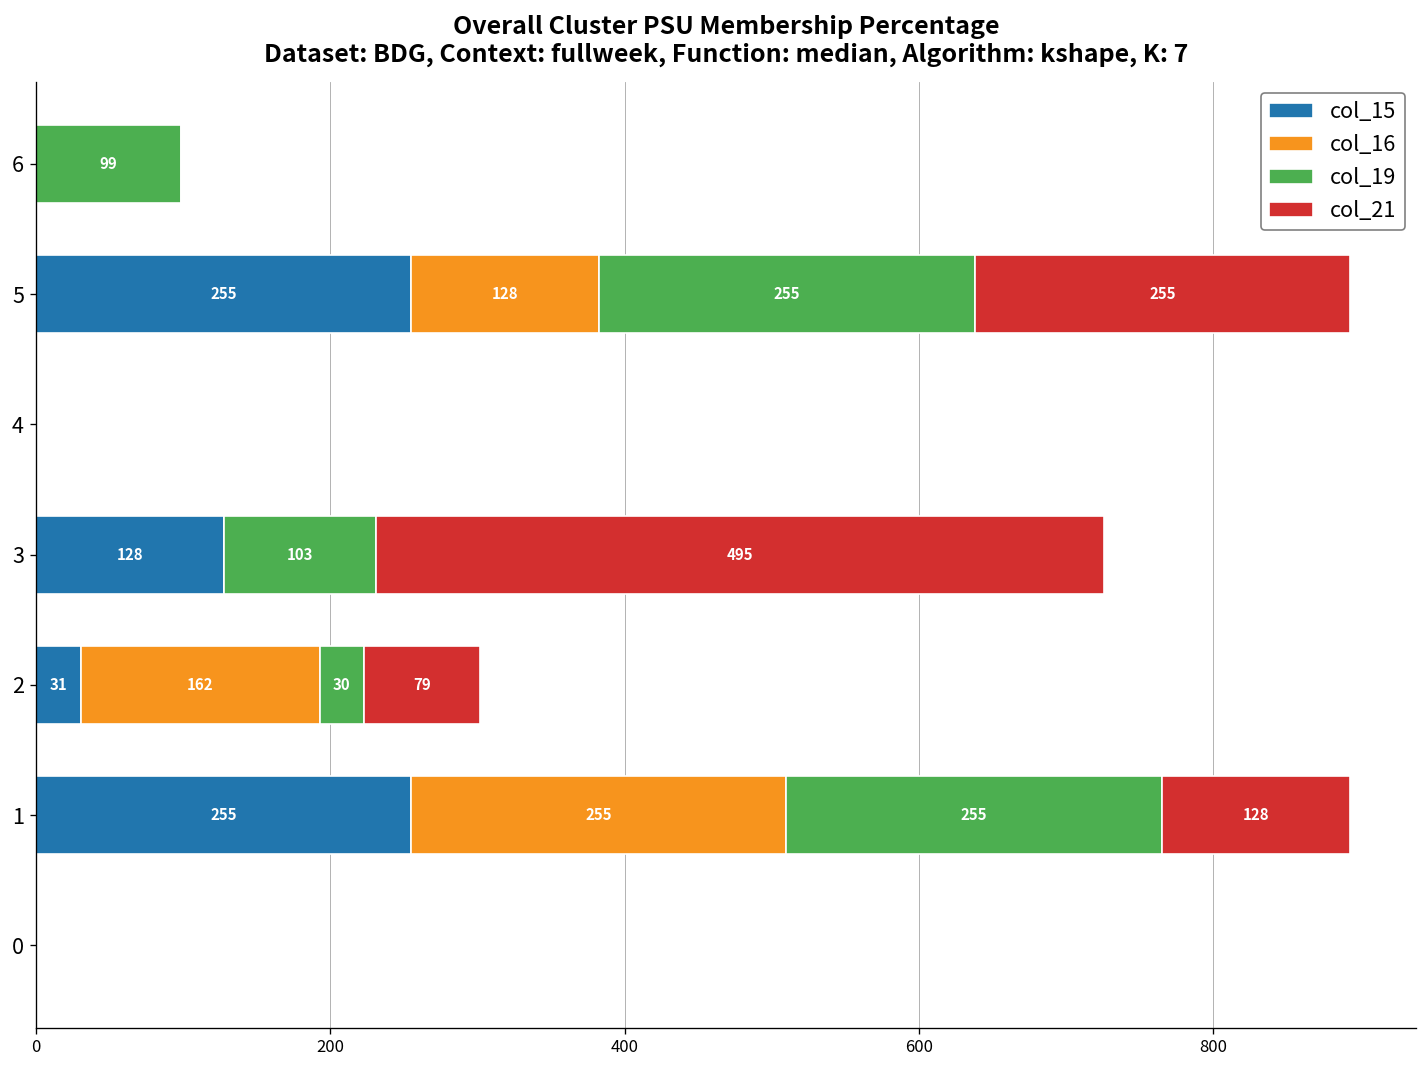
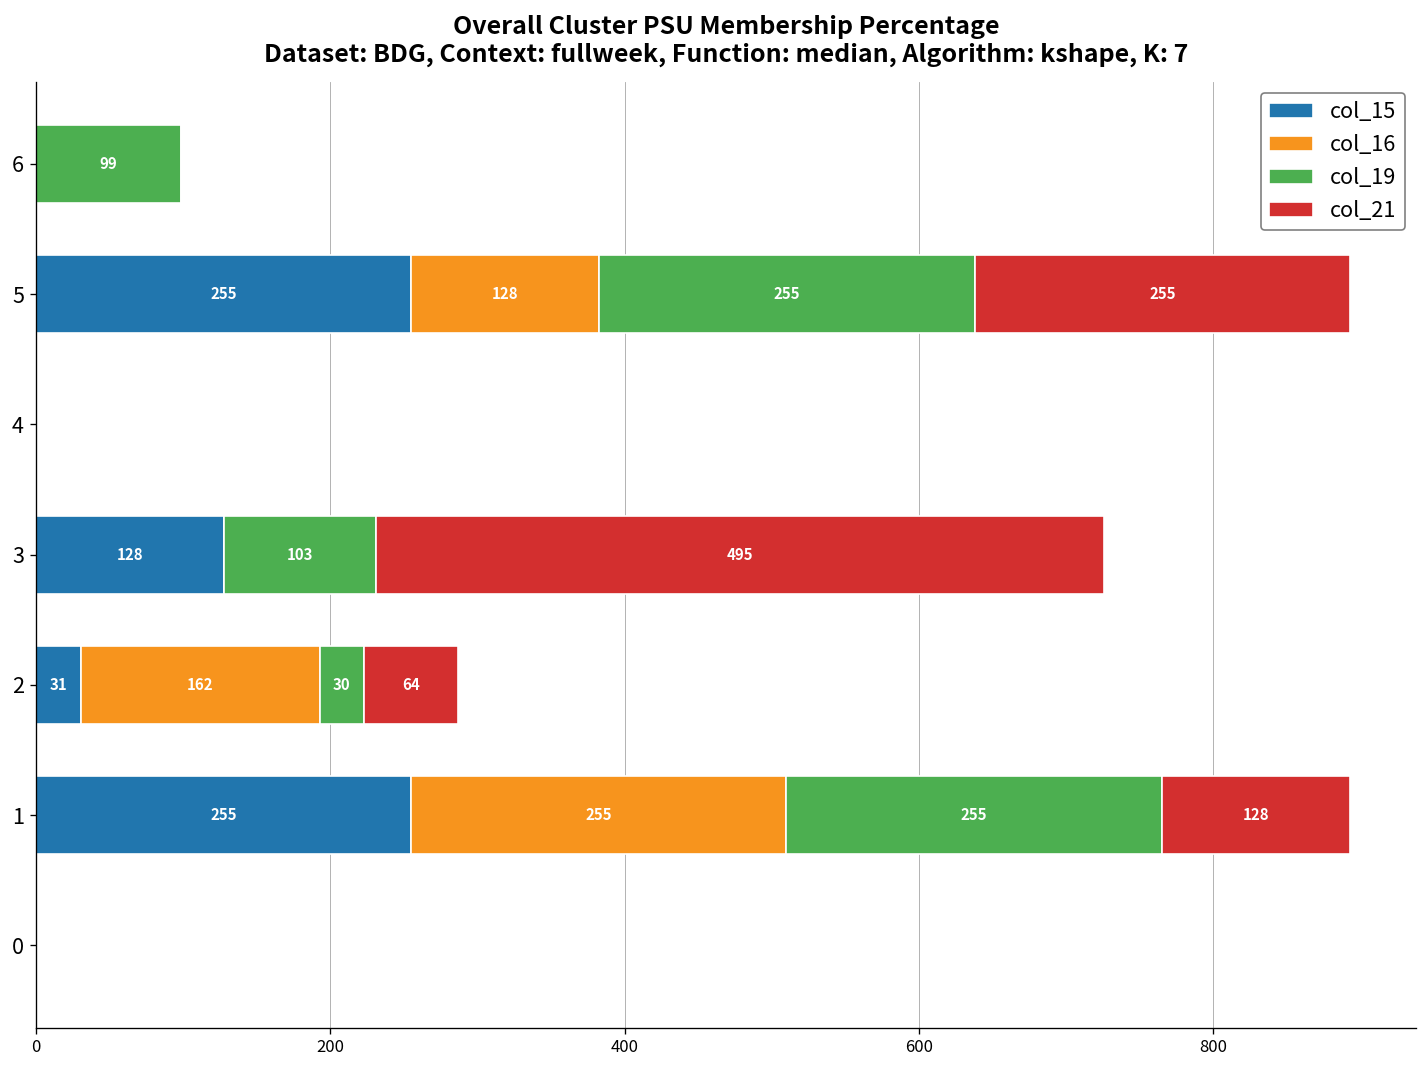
col_21, 2: 79 -> 64
